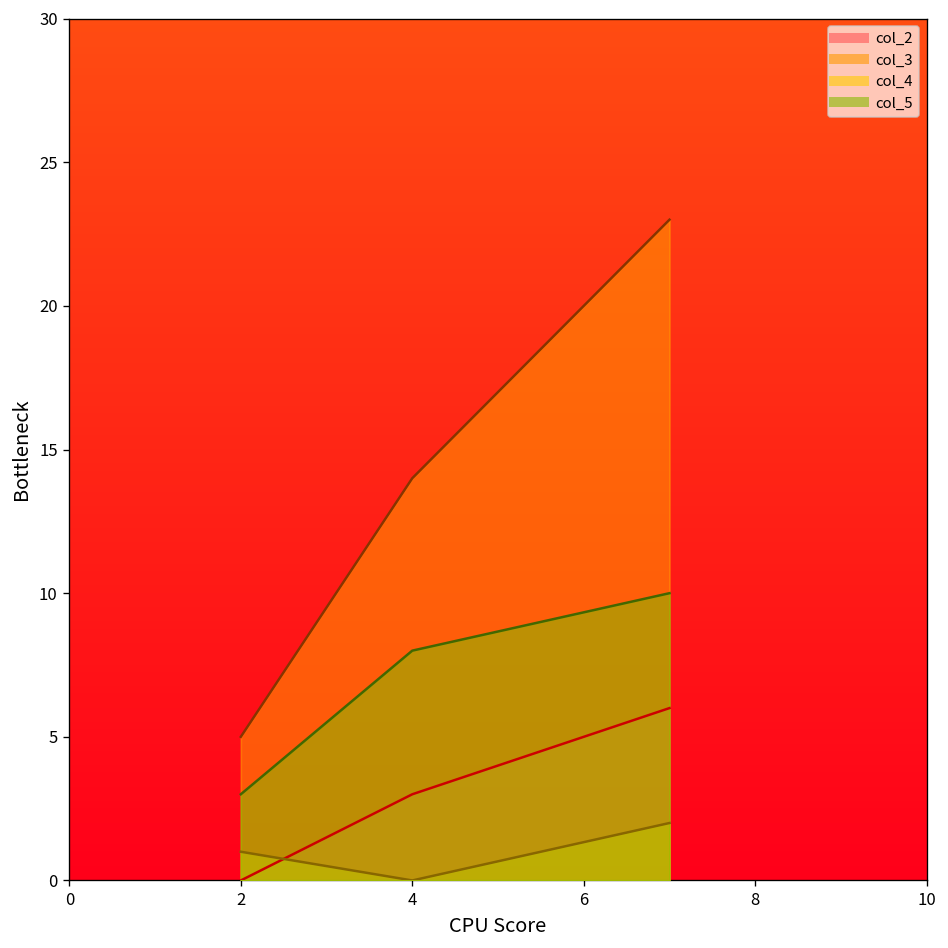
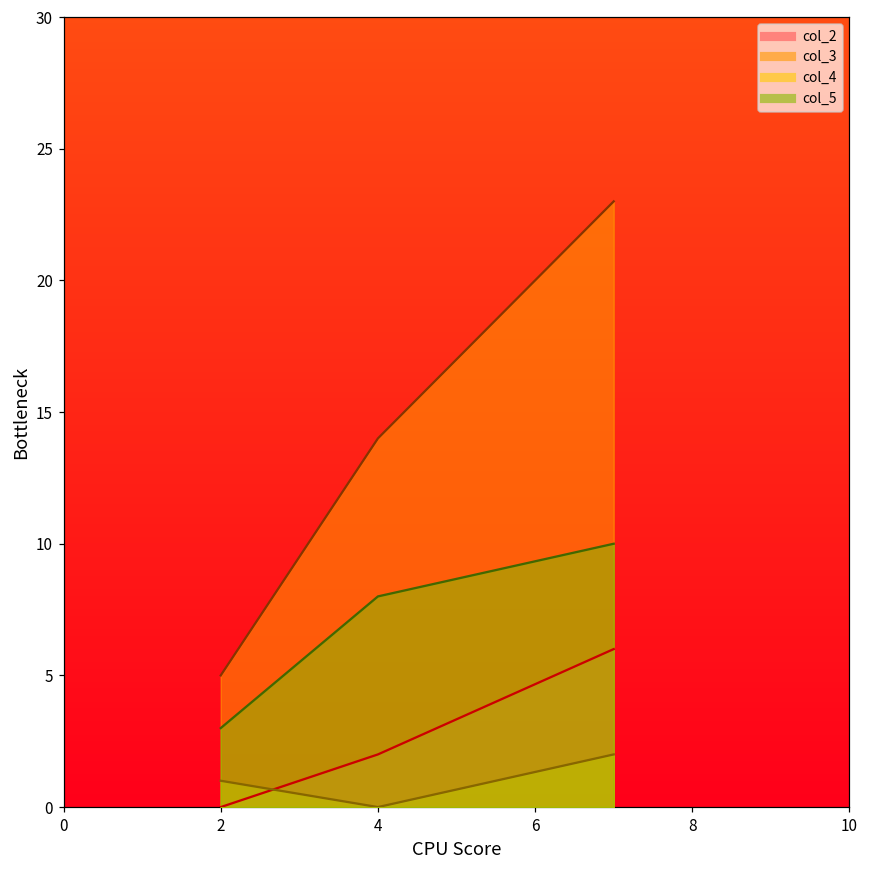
col_2, 4: 3 -> 2
